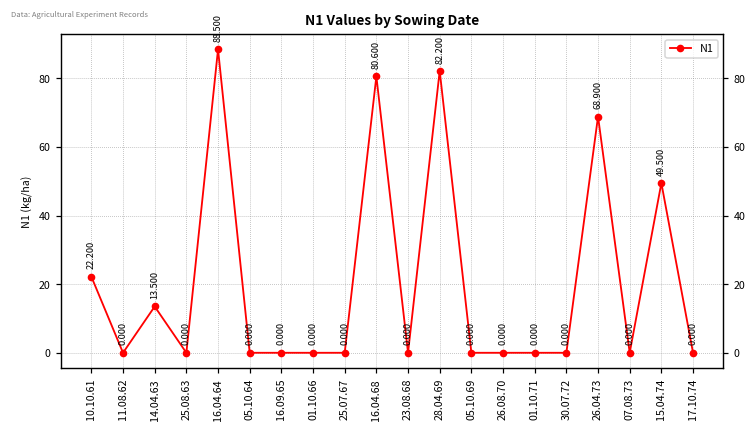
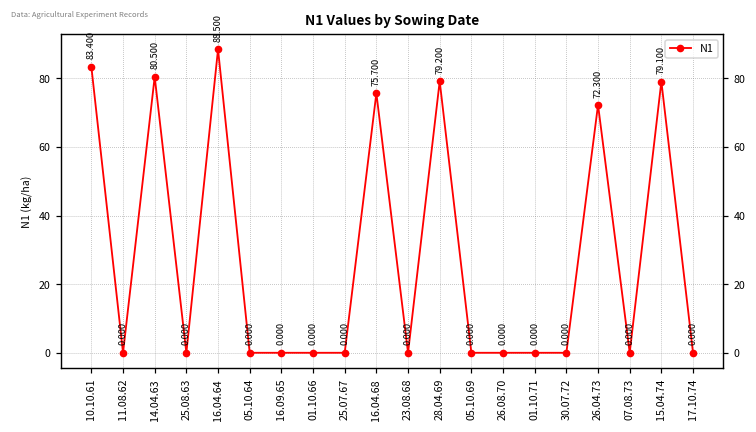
10.10.61: 22.200 -> 83.400
14.04.63: 13.500 -> 80.500
16.04.68: 80.600 -> 75.700
28.04.69: 82.200 -> 79.200
26.04.73: 68.900 -> 72.300
15.04.74: 49.500 -> 79.100
